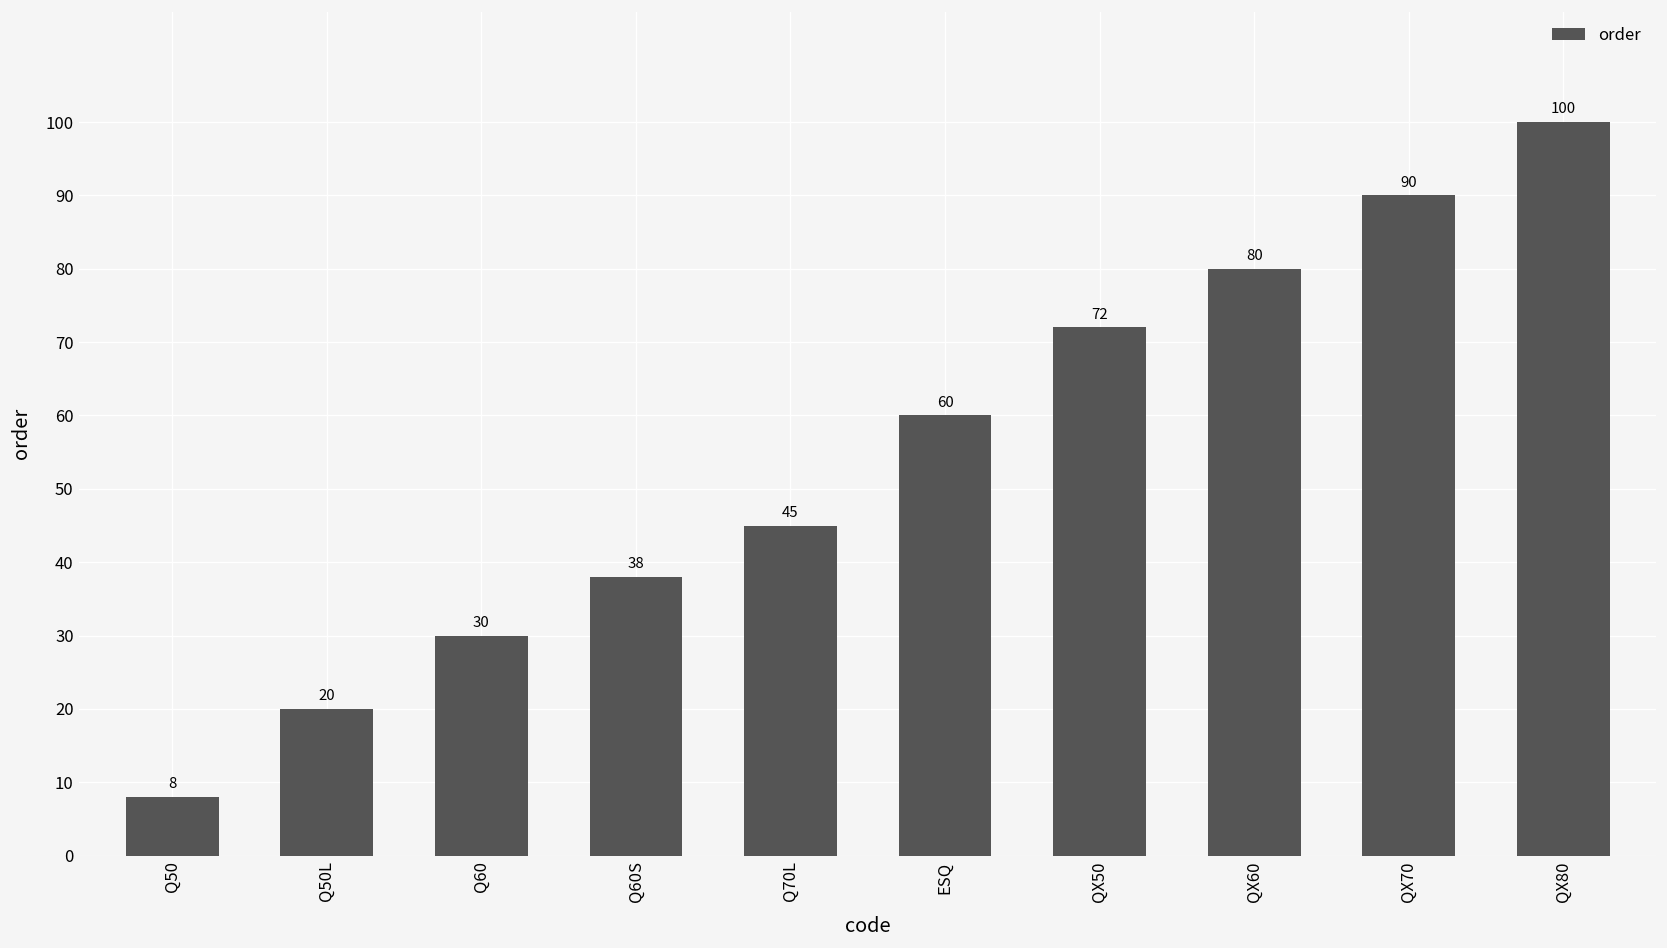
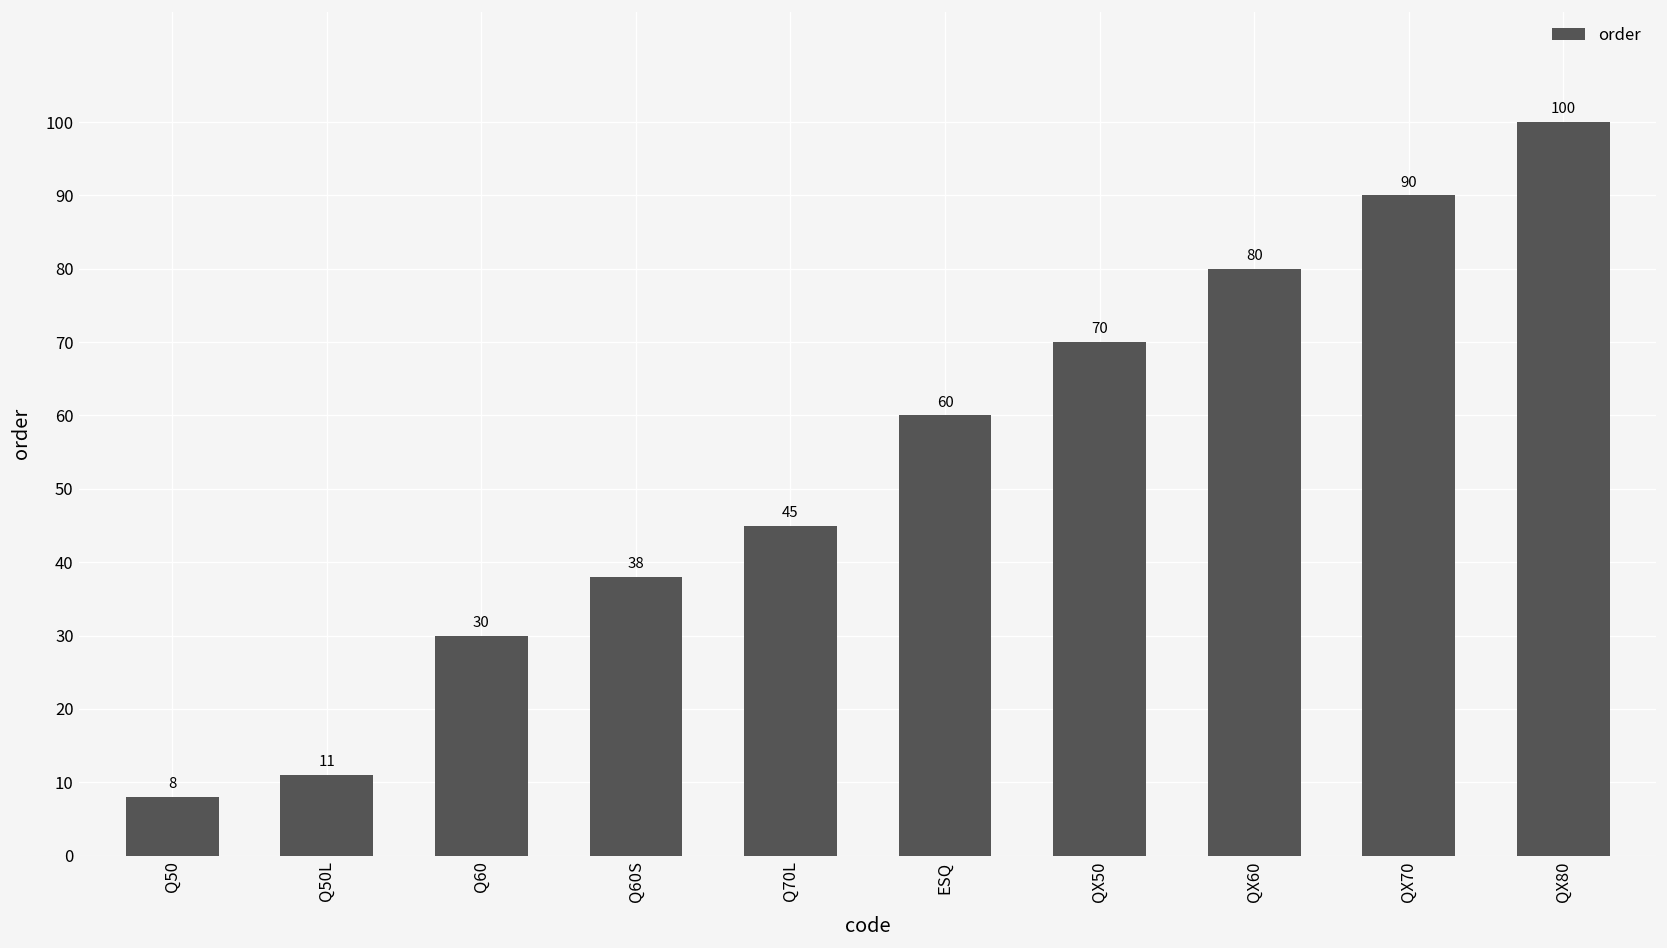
Q50L: 20 -> 11
QX50: 72 -> 70
